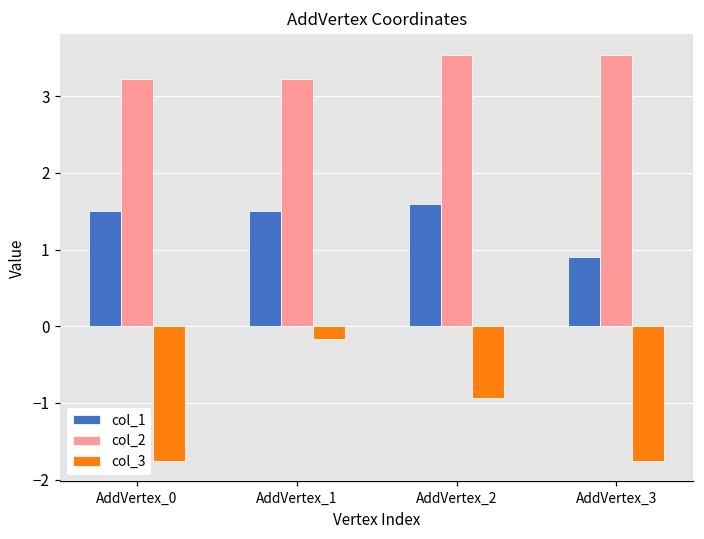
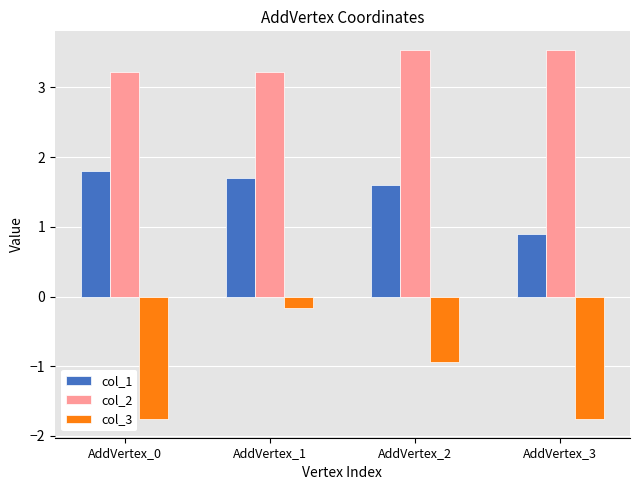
col_1, AddVertex_0: 1.5 -> 1.8
col_1, AddVertex_1: 1.5 -> 1.7
